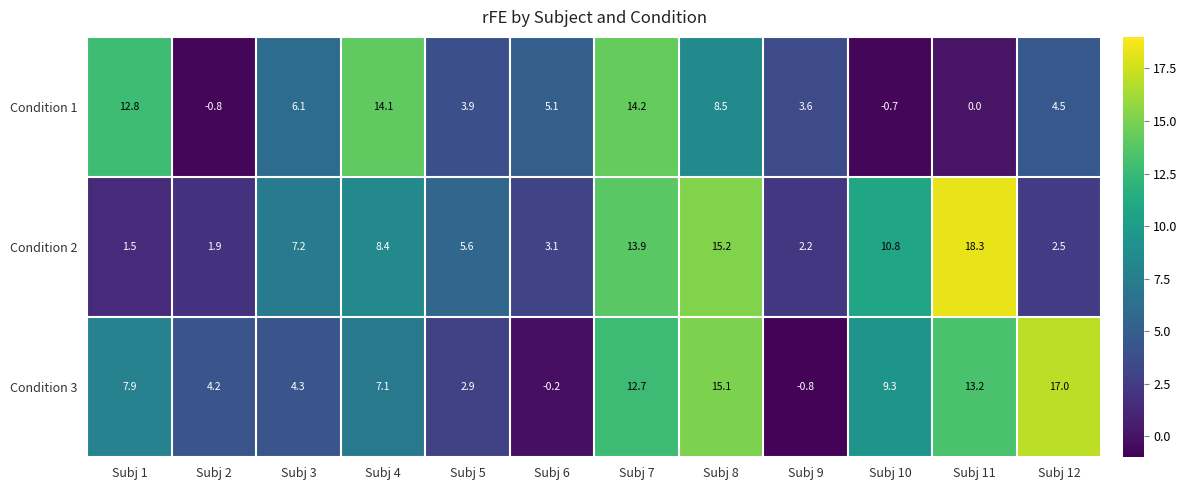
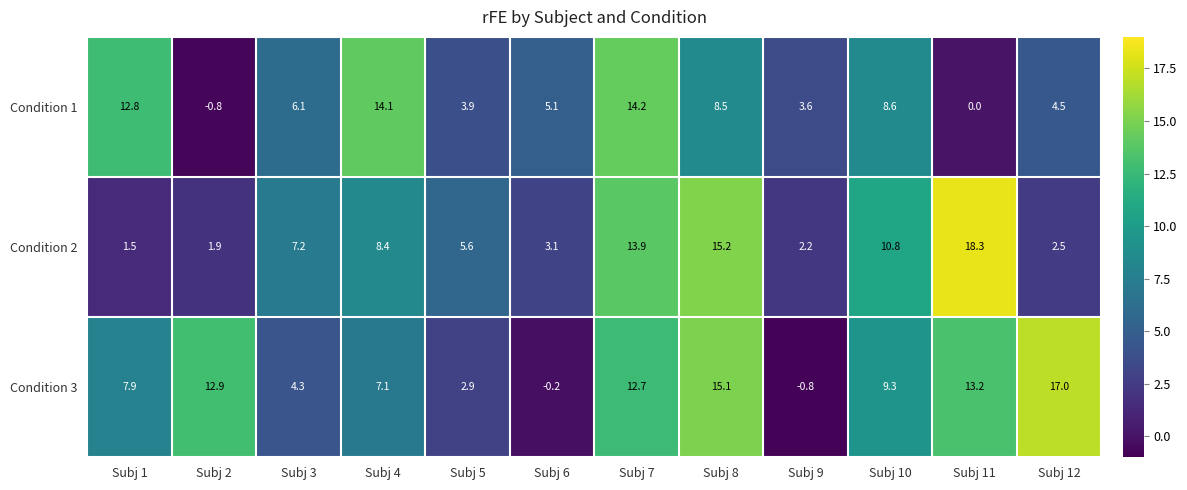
Condition 1, Subj 10: -0.7 -> 8.6
Condition 3, Subj 2: 4.2 -> 12.9
